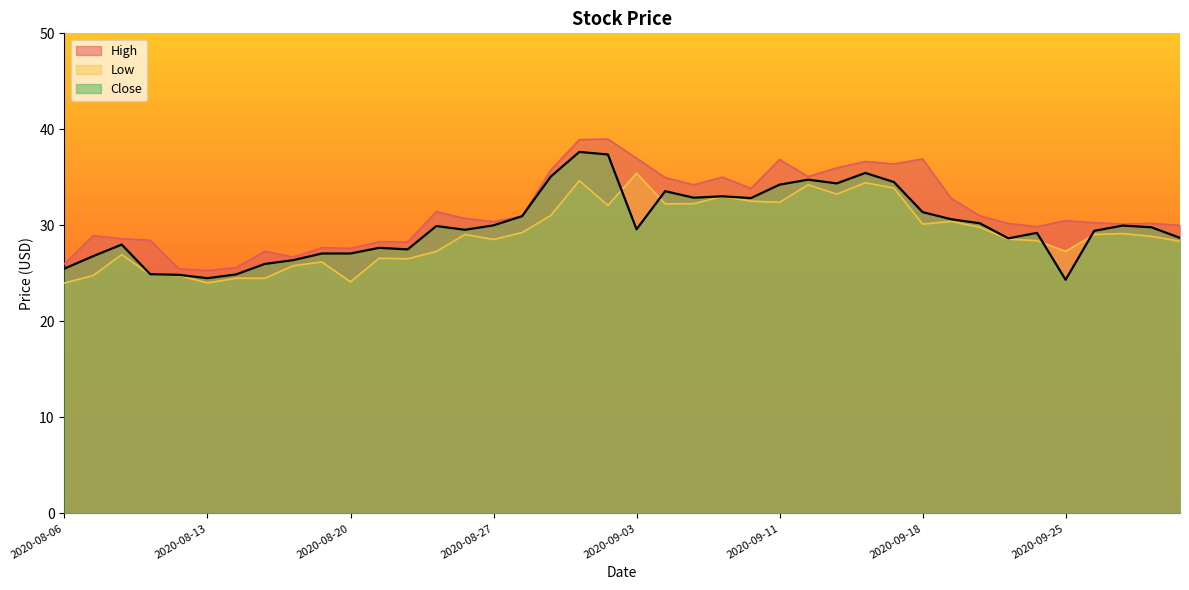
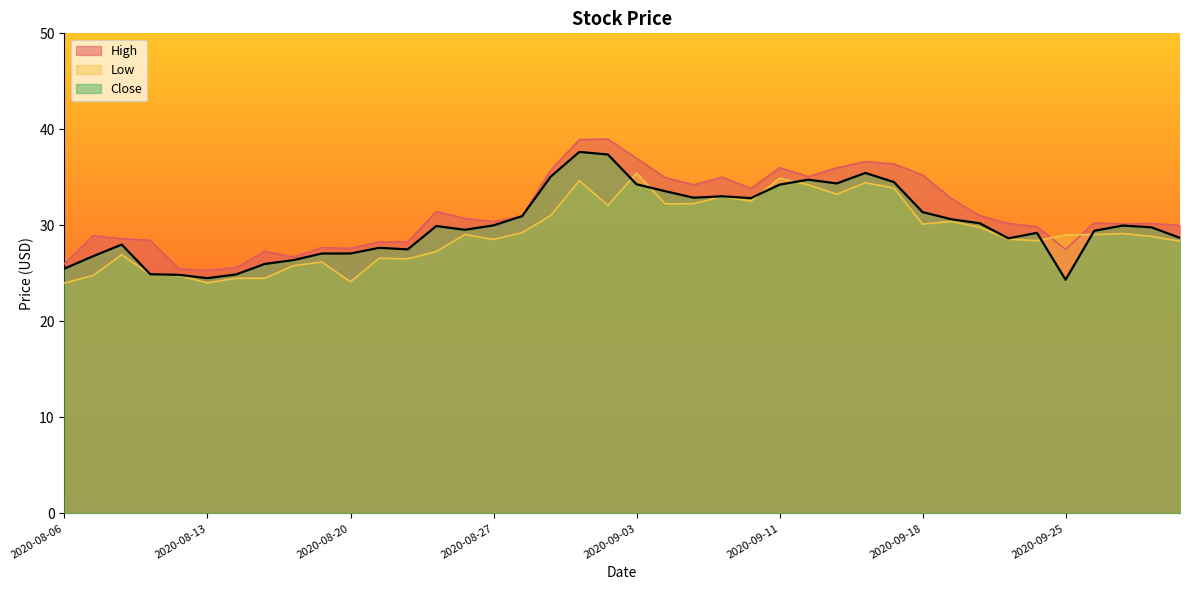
Close, 2020-09-03: 30 -> 34
High, 2020-09-11: 37 -> 36
Low, 2020-09-11: 32 -> 35
High, 2020-09-18: 37 -> 35
High, 2020-09-25: 31 -> 28
Low, 2020-09-25: 27 -> 29
